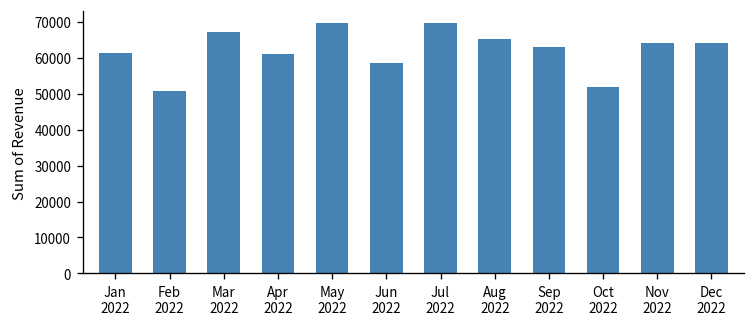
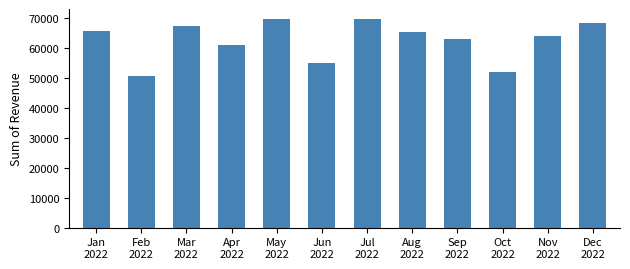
Jan 2022: 61000 -> 66000
Jun 2022: 59000 -> 55000
Dec 2022: 64000 -> 68000
